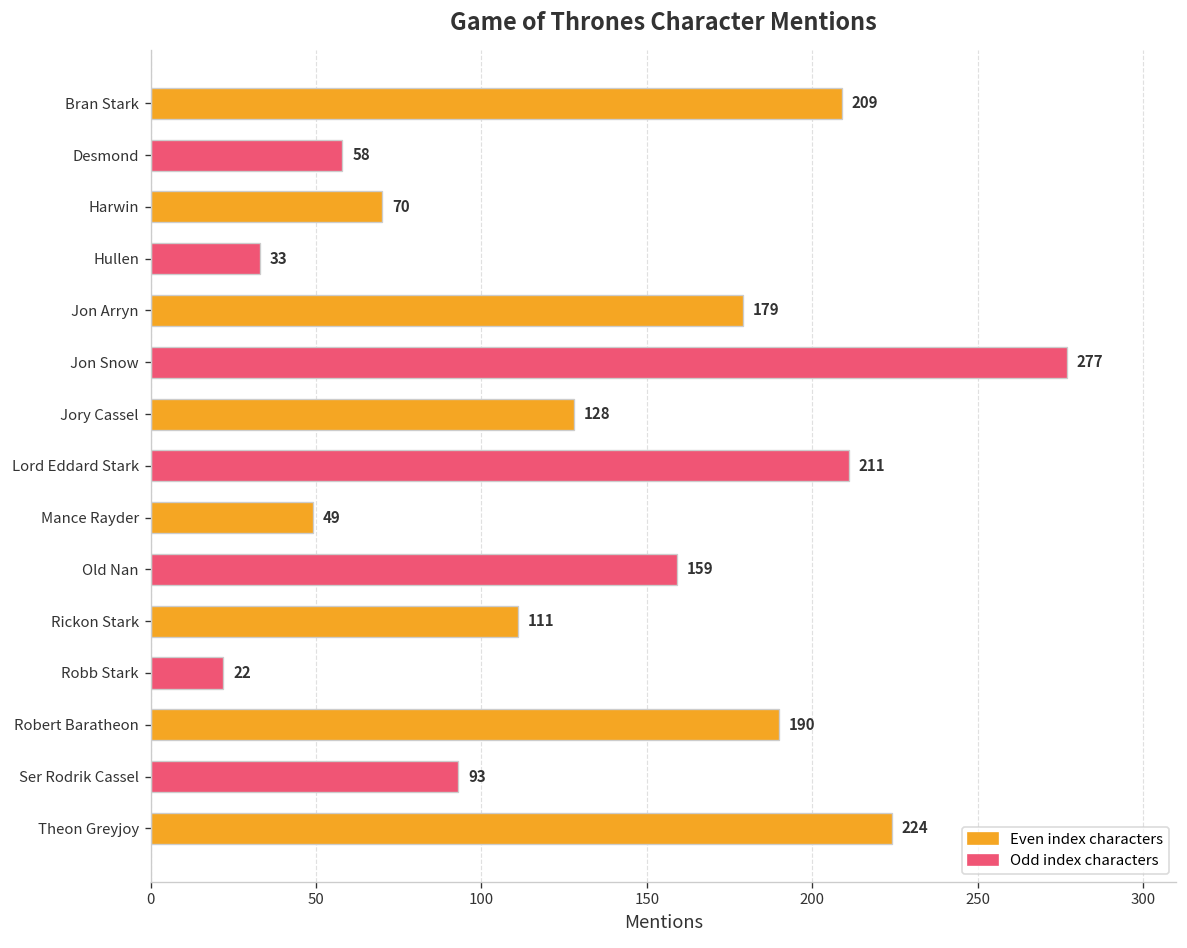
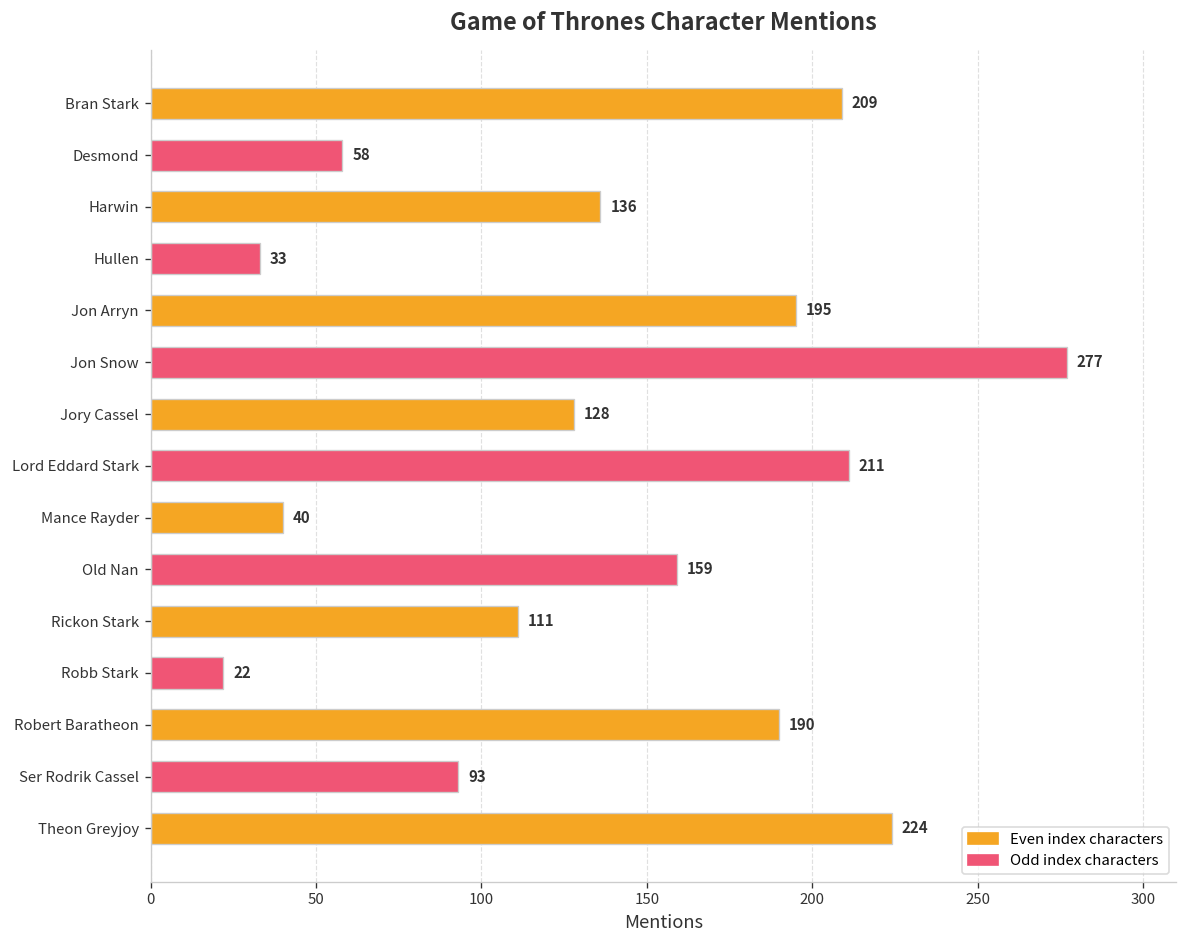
Harwin: 70 -> 136
Jon Arryn: 179 -> 195
Mance Rayder: 49 -> 40
